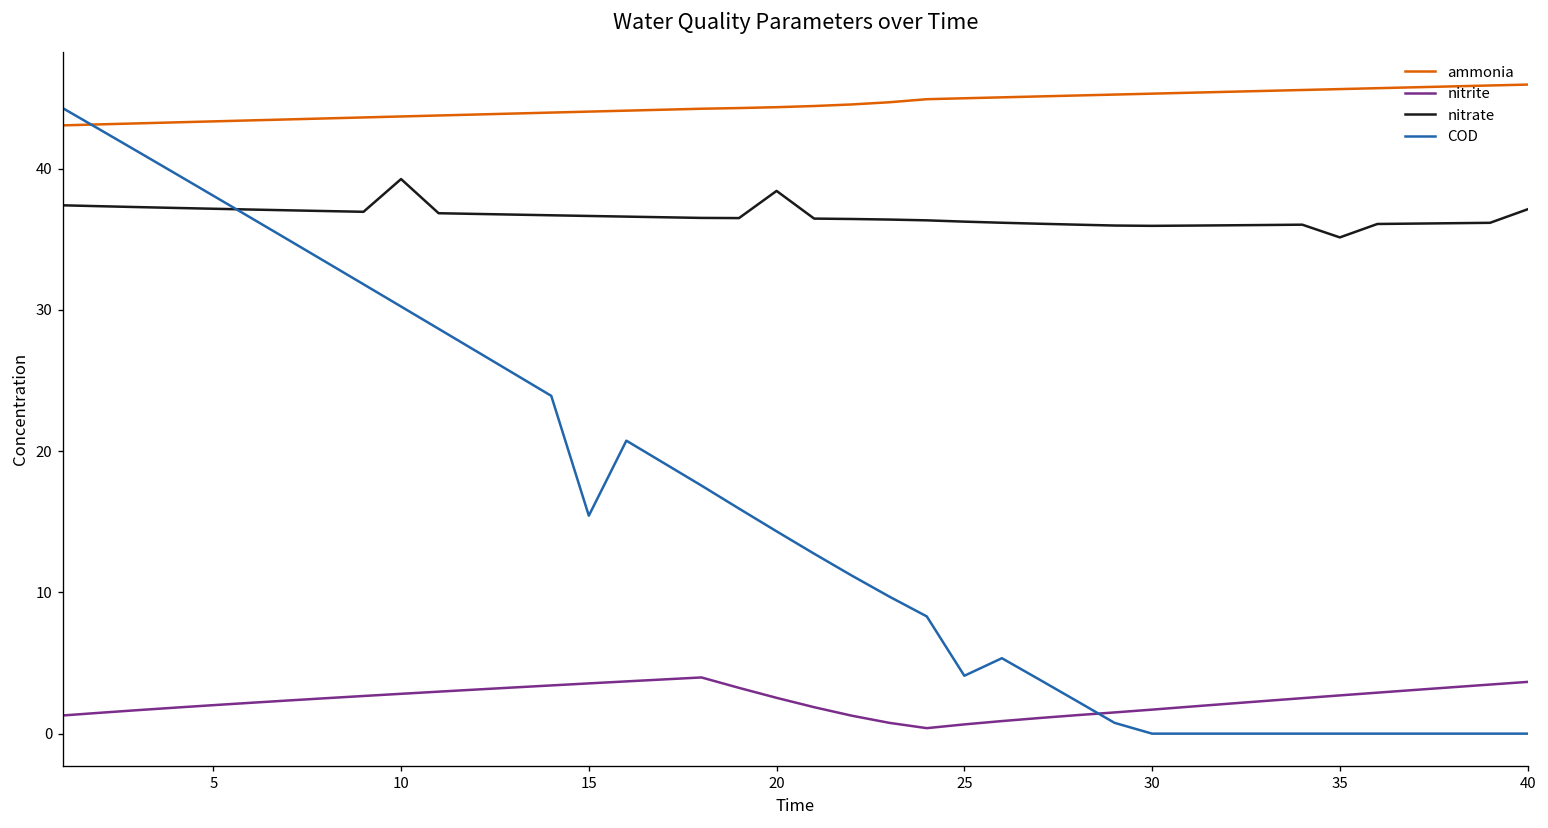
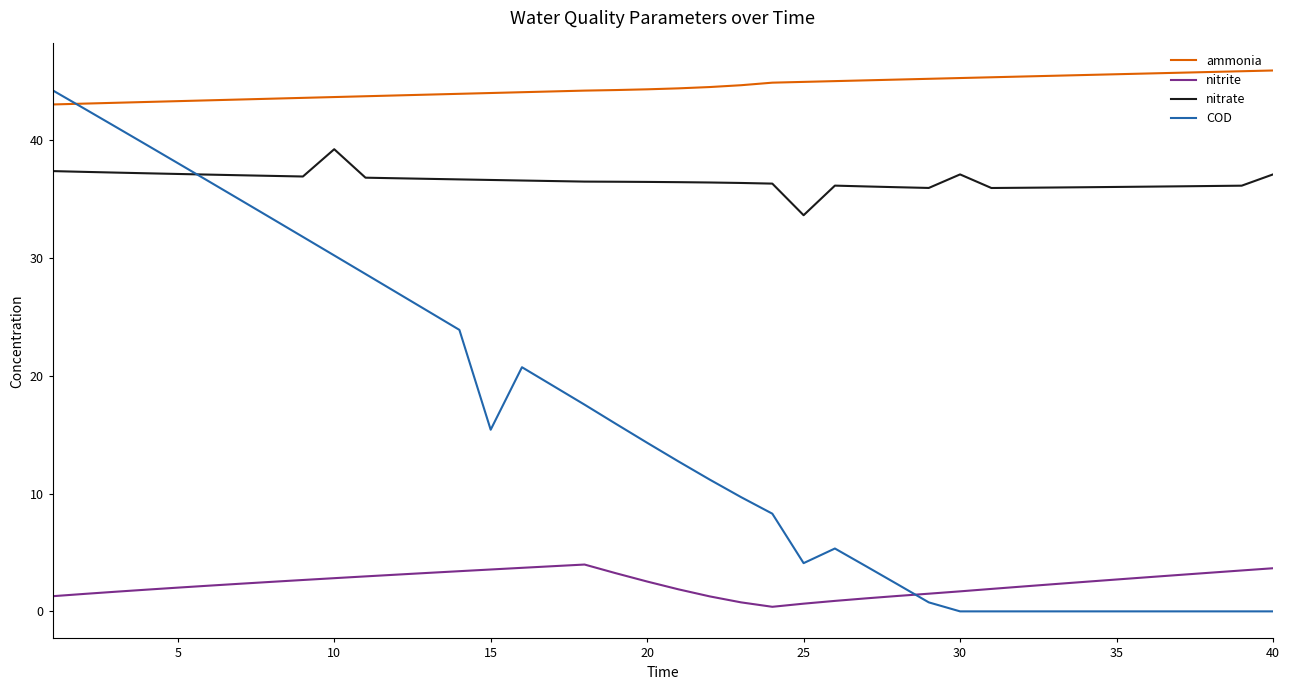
nitrate, 20: 38.4 -> 36.5
nitrate, 25: 36.2 -> 33.7
nitrate, 30: 35.9 -> 37.1
nitrate, 35: 35.1 -> 36.1
